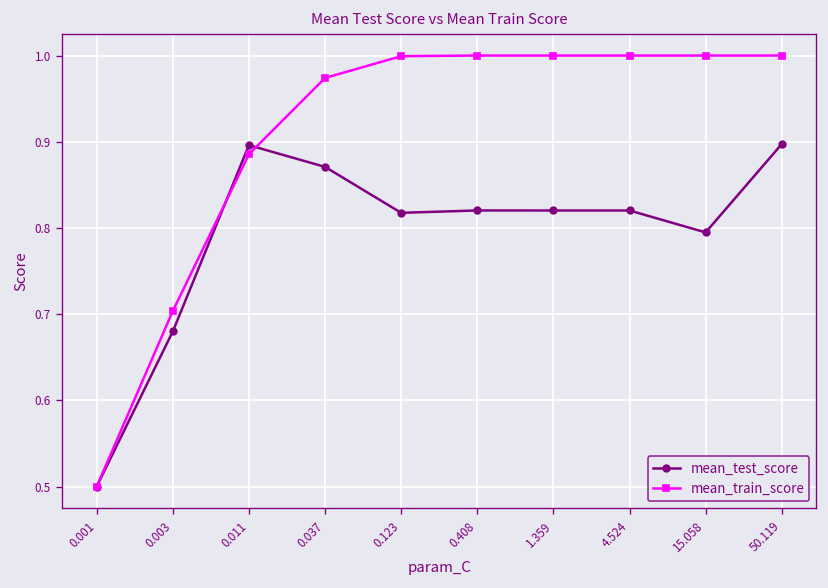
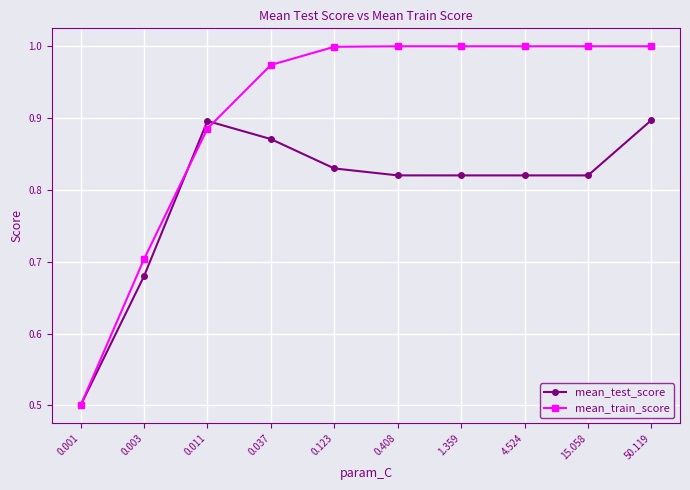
mean_test_score, 0.123: 0.82 -> 0.83
mean_test_score, 15.058: 0.79 -> 0.82
